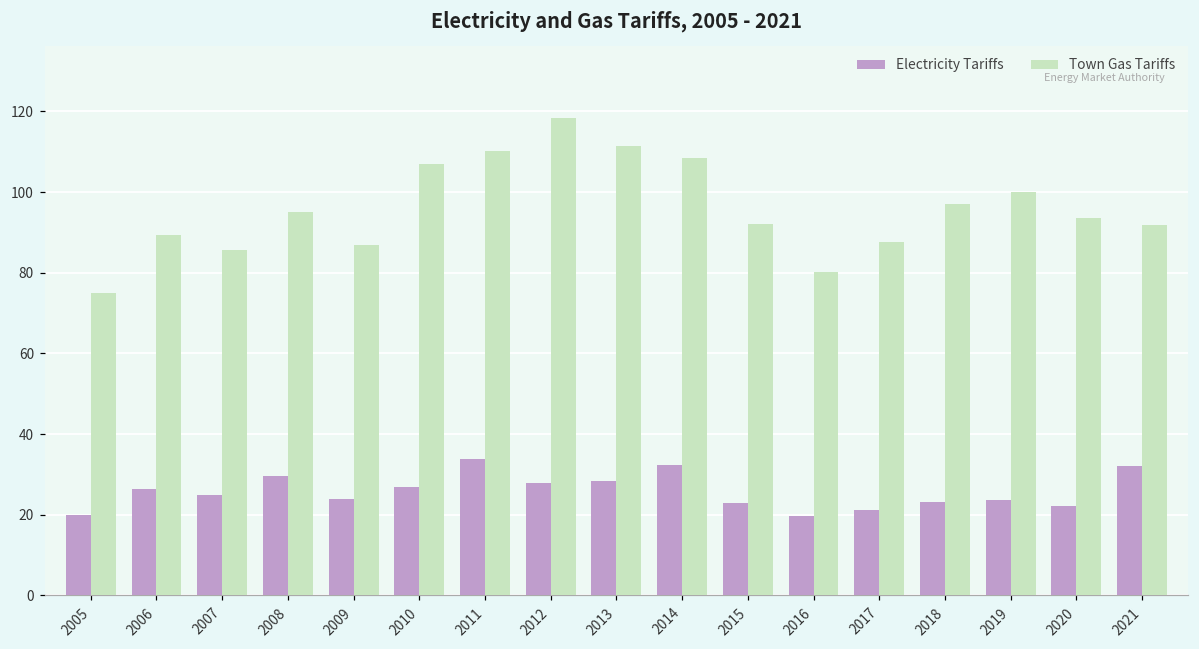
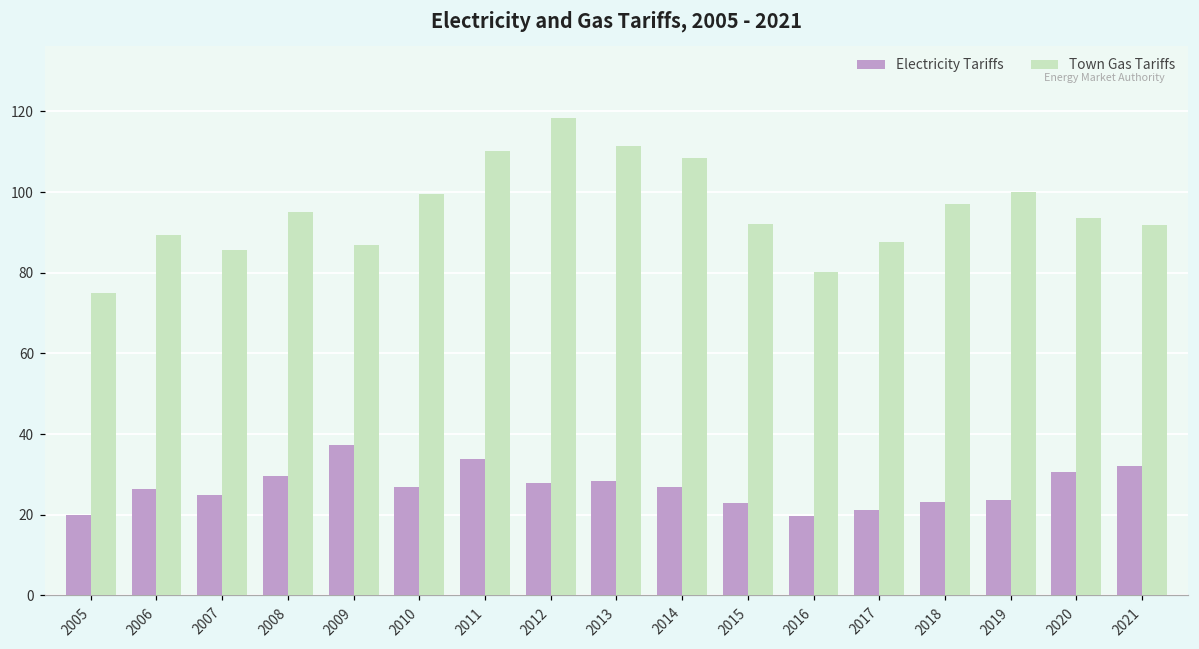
Electricity Tariffs, 2009: 24 -> 37
Town Gas Tariffs, 2010: 107 -> 100
Electricity Tariffs, 2014: 32 -> 27
Electricity Tariffs, 2020: 22 -> 31
